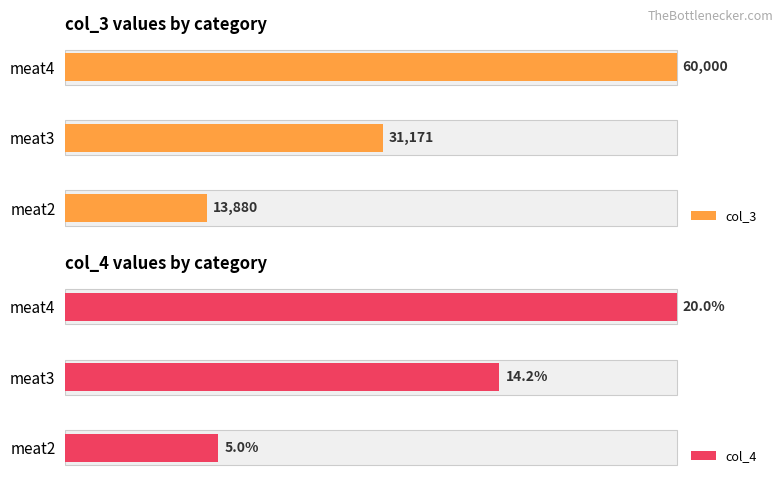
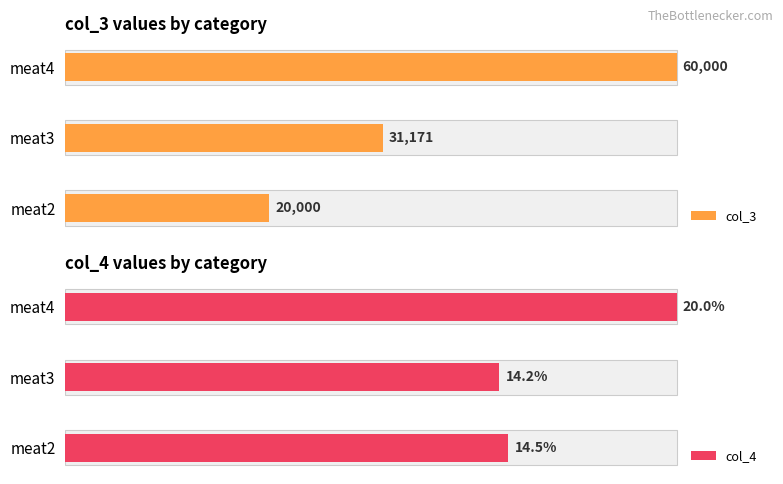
col_3 values by category, col_3, meat2: 13,880 -> 20,000
col_4 values by category, col_4, meat2: 5.0% -> 14.5%
